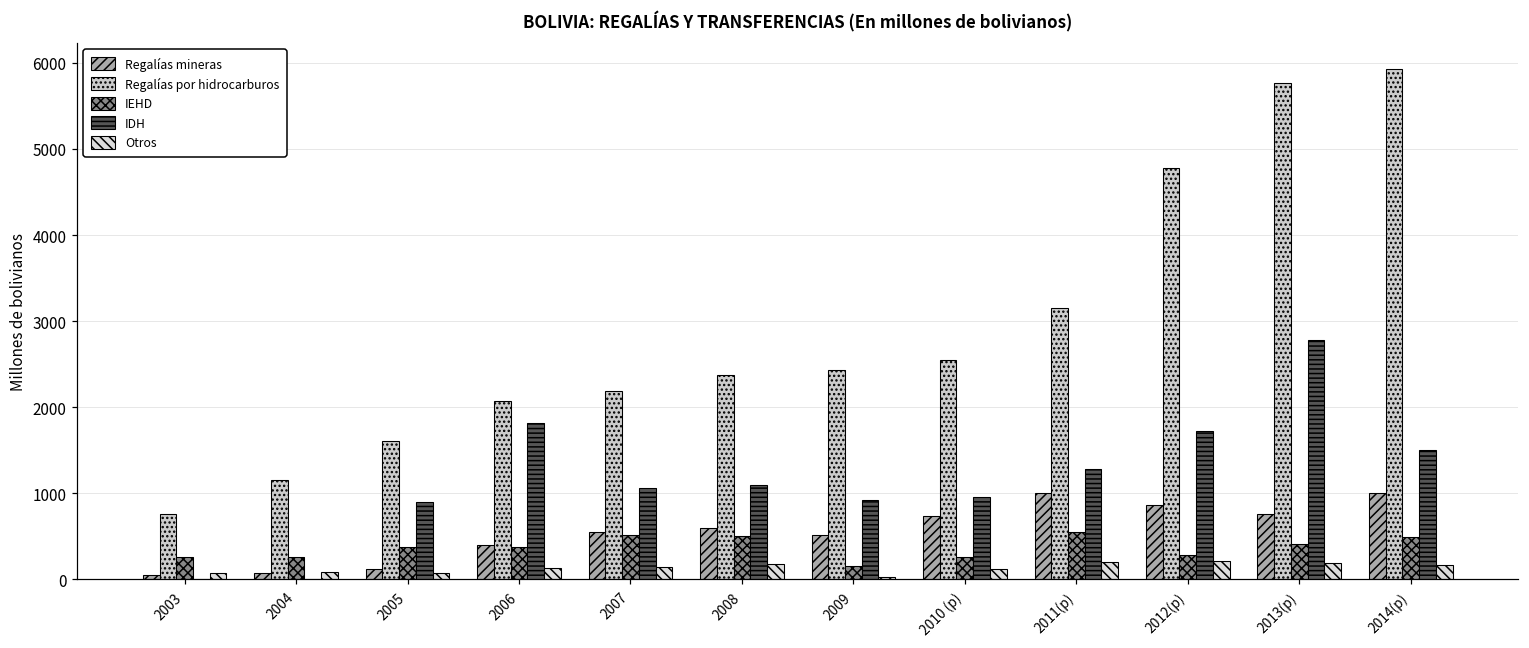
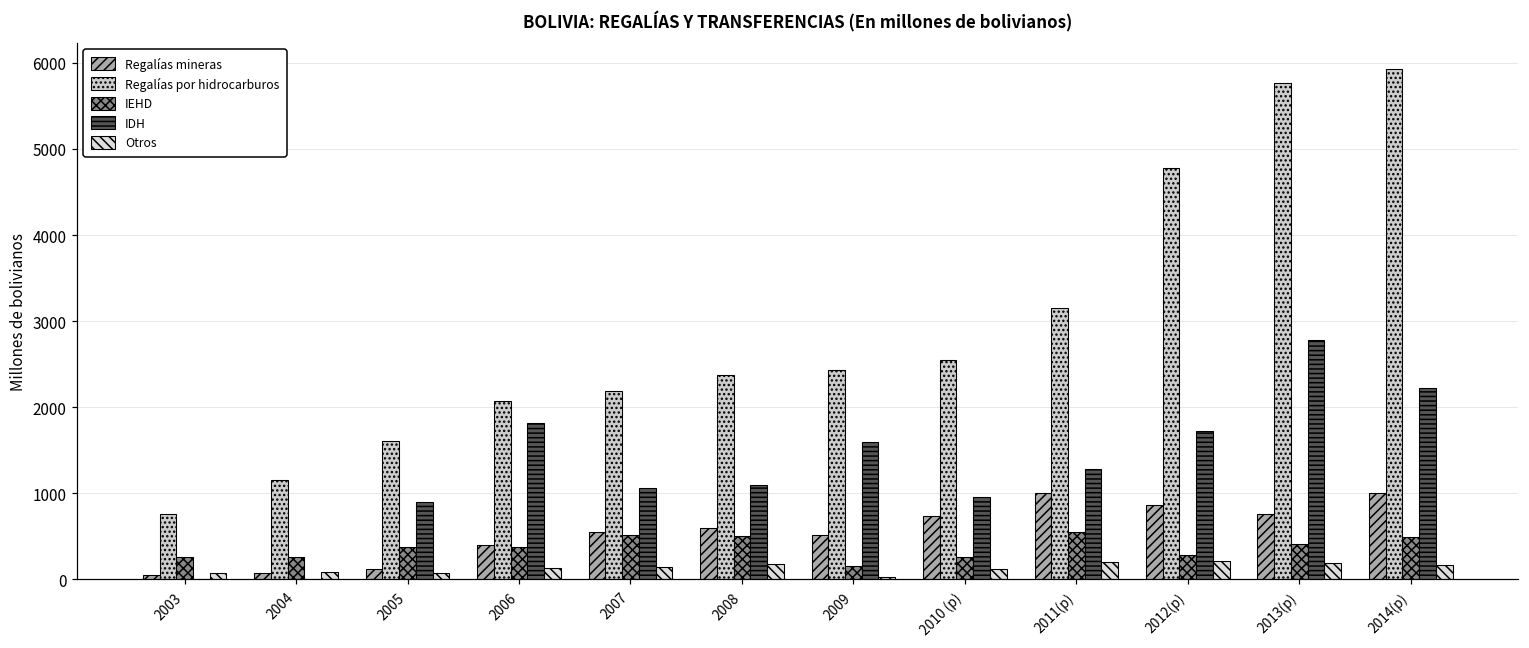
IDH, 2009: 900 -> 1600
IDH, 2014(p): 1500 -> 2200
